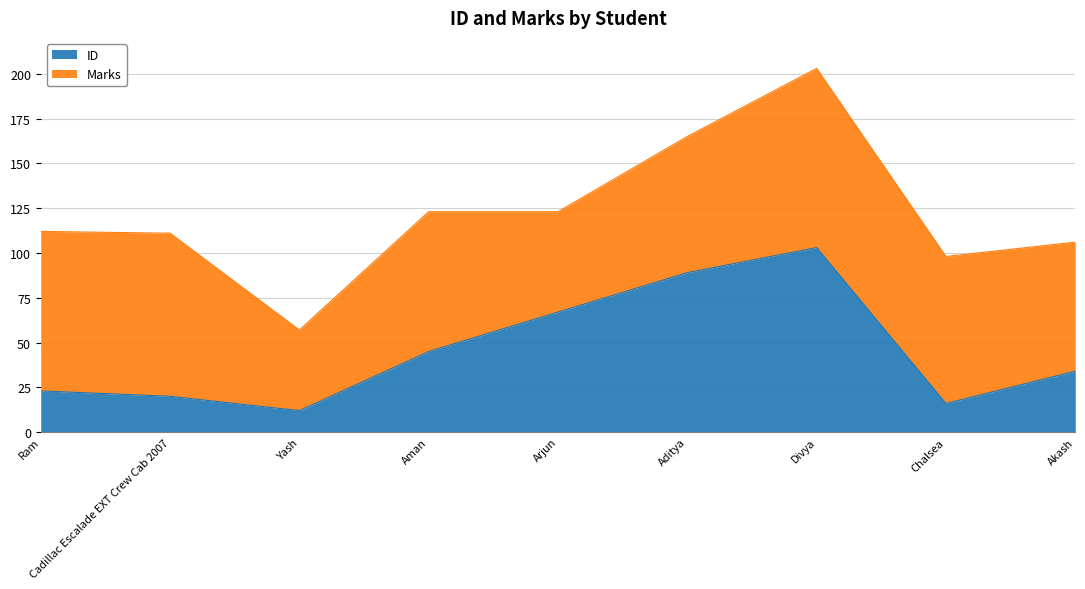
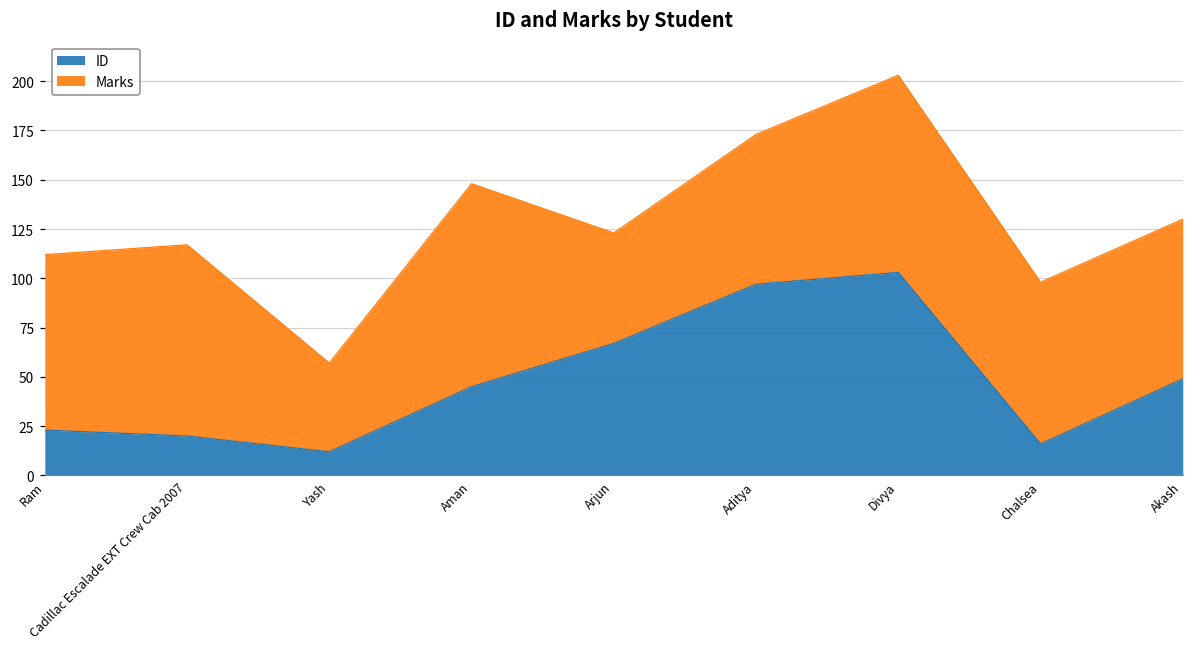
Marks, Cadillac Escalade EXT Crew Cab 2007: 91 -> 97
Marks, Aman: 78 -> 103
ID, Aditya: 89 -> 97
ID, Akash: 34 -> 49
Marks, Akash: 72 -> 81
